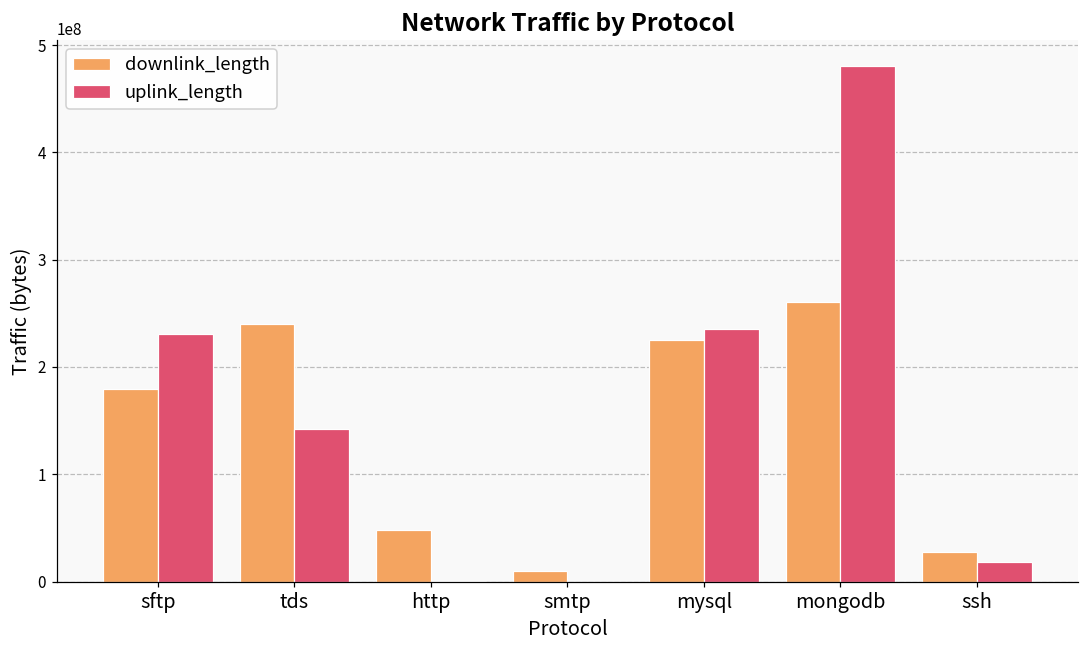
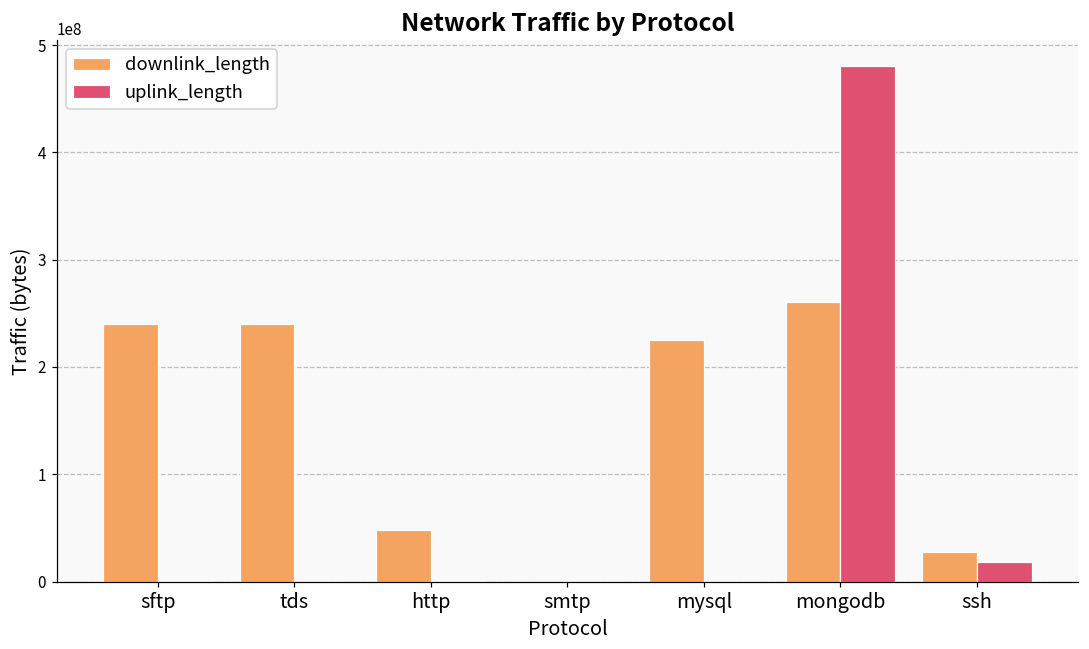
downlink_length, sftp: 180000000 -> 240000000
uplink_length, sftp: 230000000 -> 0
uplink_length, tds: 140000000 -> 0
downlink_length, smtp: 10000000 -> 0
uplink_length, mysql: 240000000 -> 0
